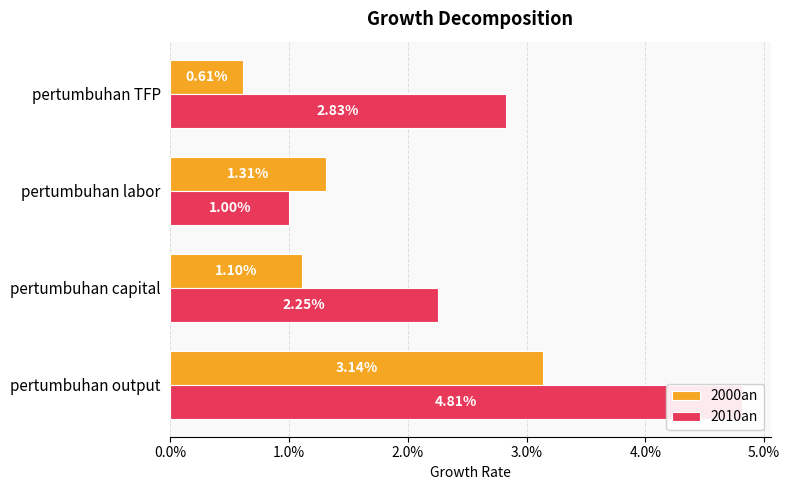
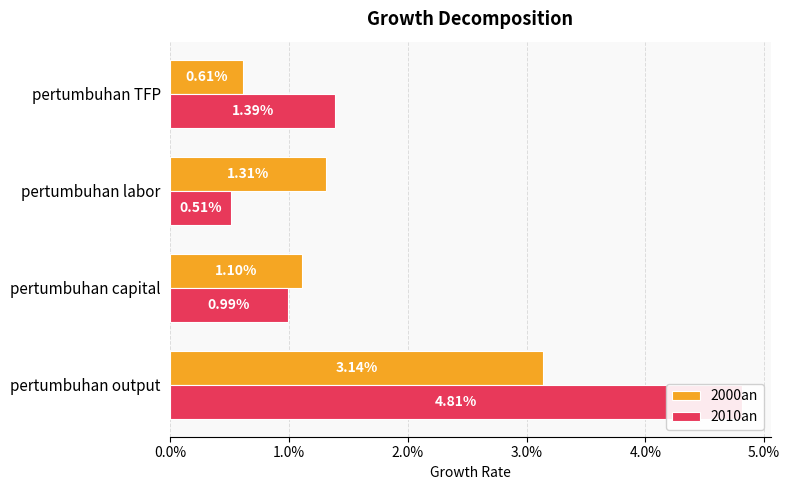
2010an, pertumbuhan TFP: 2.83% -> 1.39%
2010an, pertumbuhan labor: 1.00% -> 0.51%
2010an, pertumbuhan capital: 2.25% -> 0.99%
